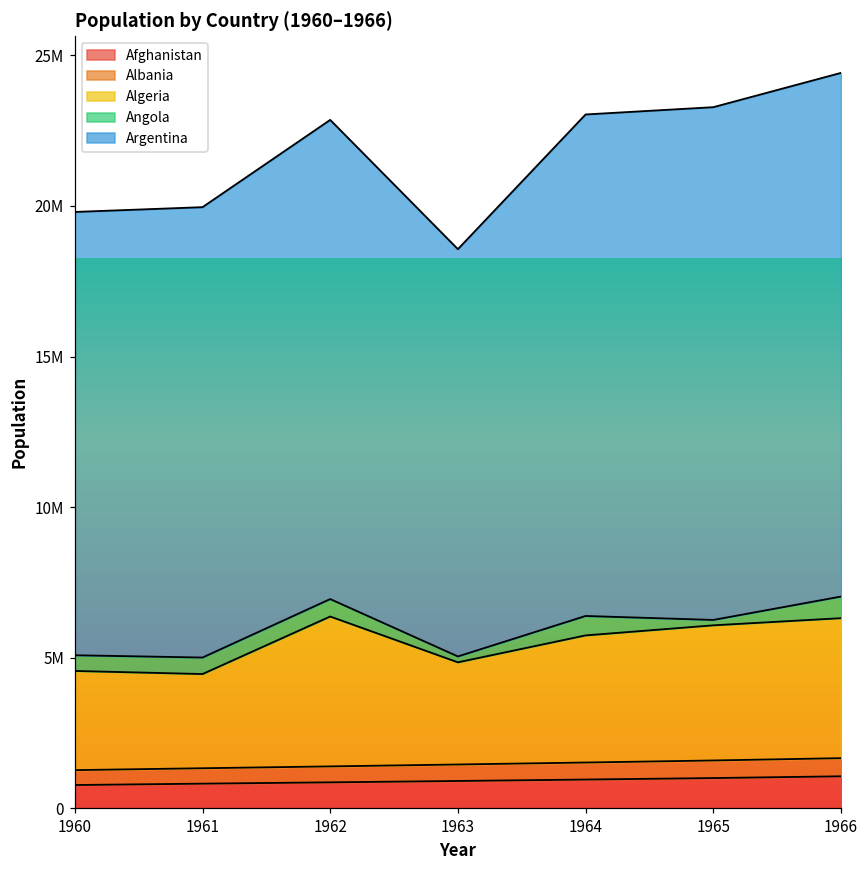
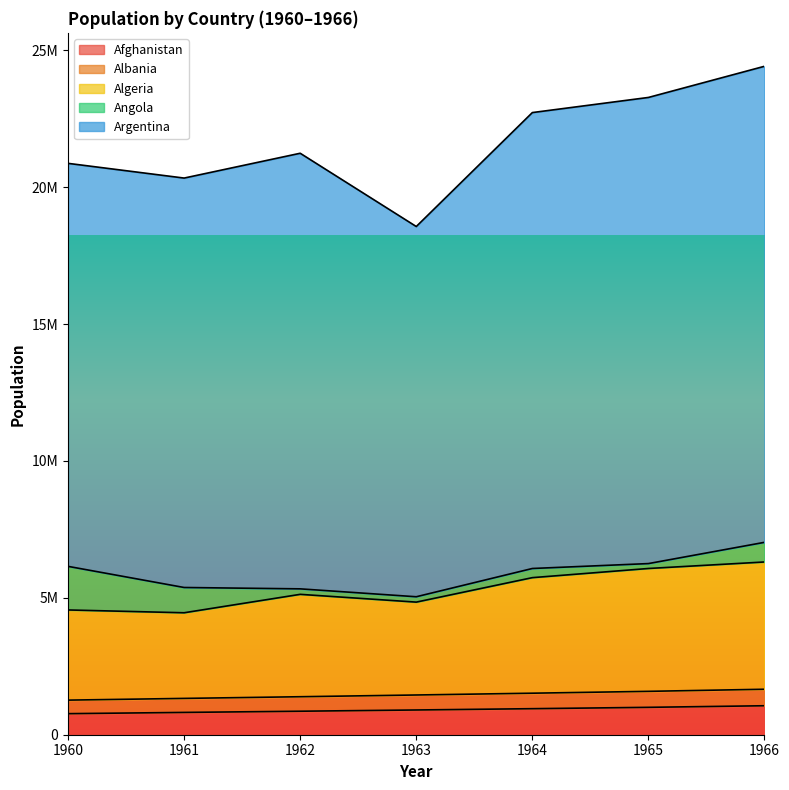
Angola, 1960: 500000 -> 1600000
Angola, 1961: 500000 -> 900000
Algeria, 1962: 5000000 -> 3700000
Angola, 1962: 600000 -> 200000
Angola, 1964: 600000 -> 300000
